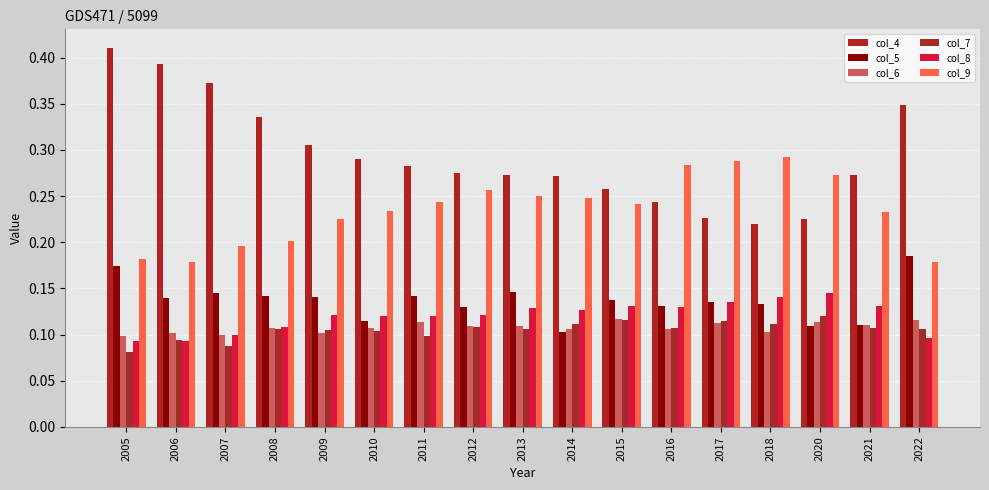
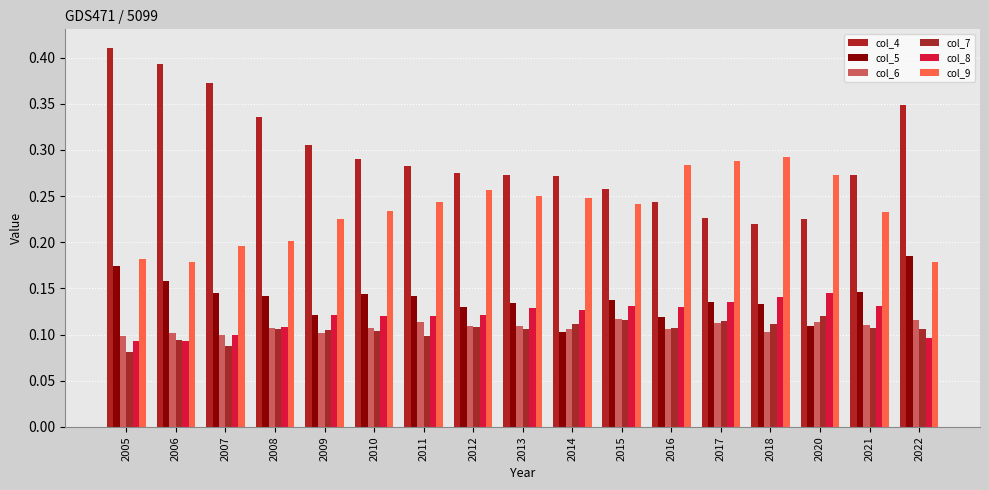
col_5, 2006: 0.14 -> 0.16
col_5, 2009: 0.14 -> 0.12
col_5, 2010: 0.11 -> 0.14
col_5, 2013: 0.15 -> 0.13
col_5, 2016: 0.13 -> 0.12
col_5, 2021: 0.11 -> 0.15
